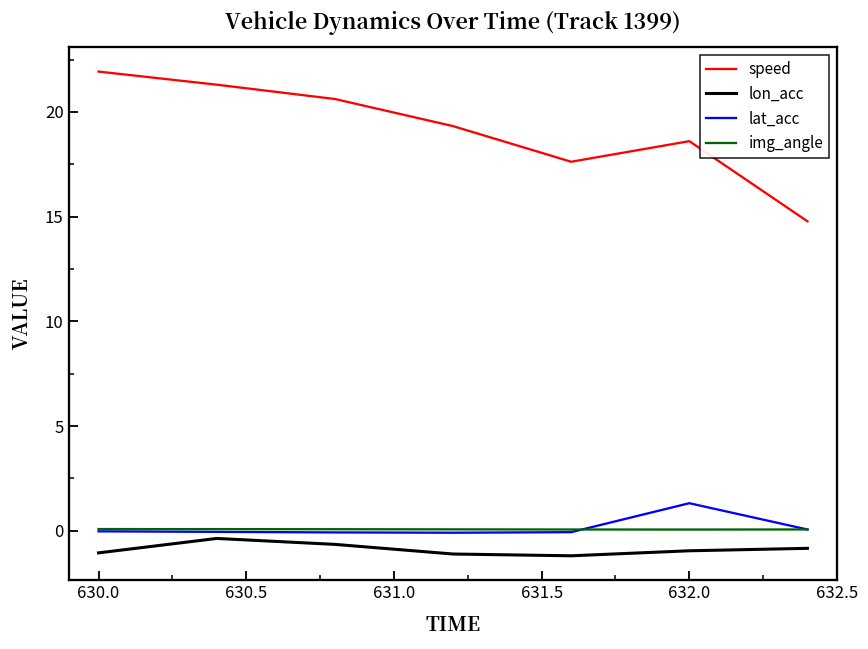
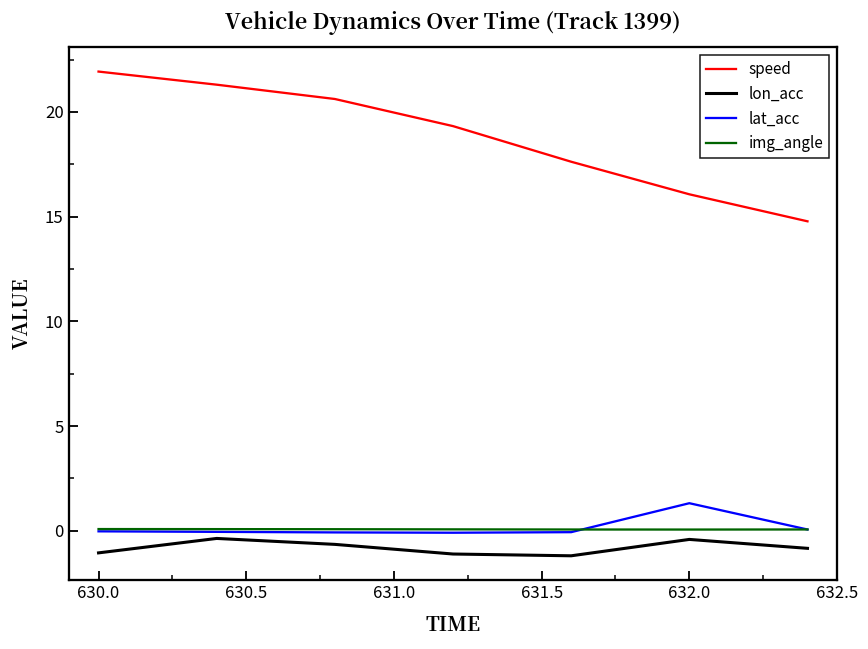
speed, 632.0: 18.6 -> 16.1
lon_acc, 632.0: -1.0 -> -0.4
